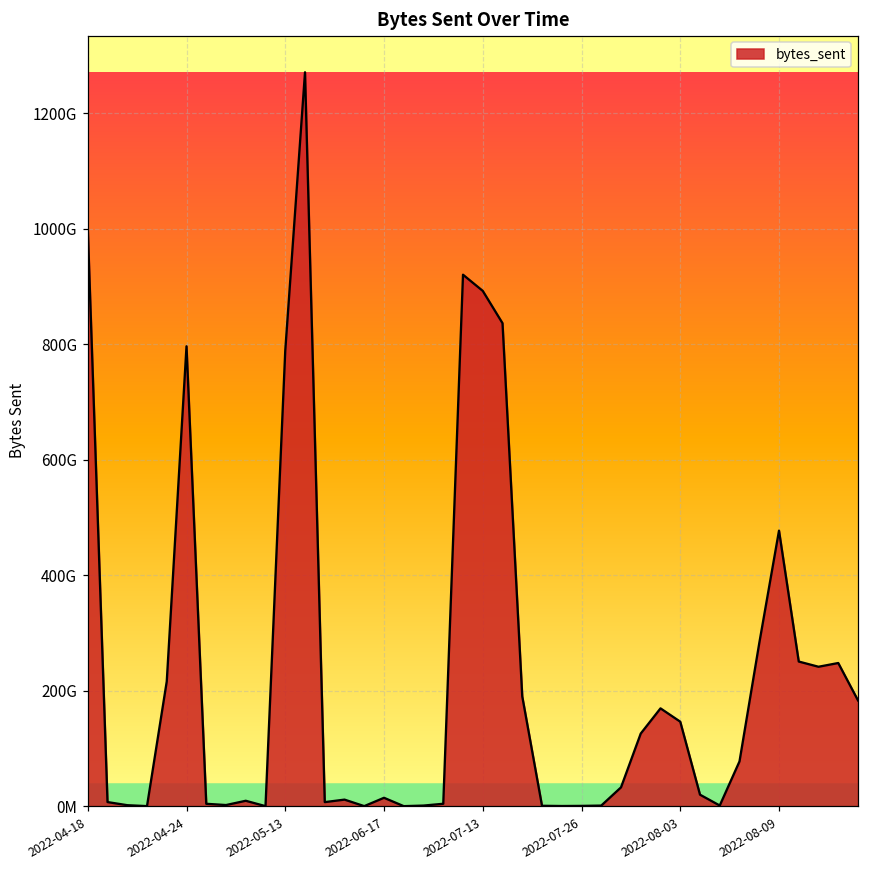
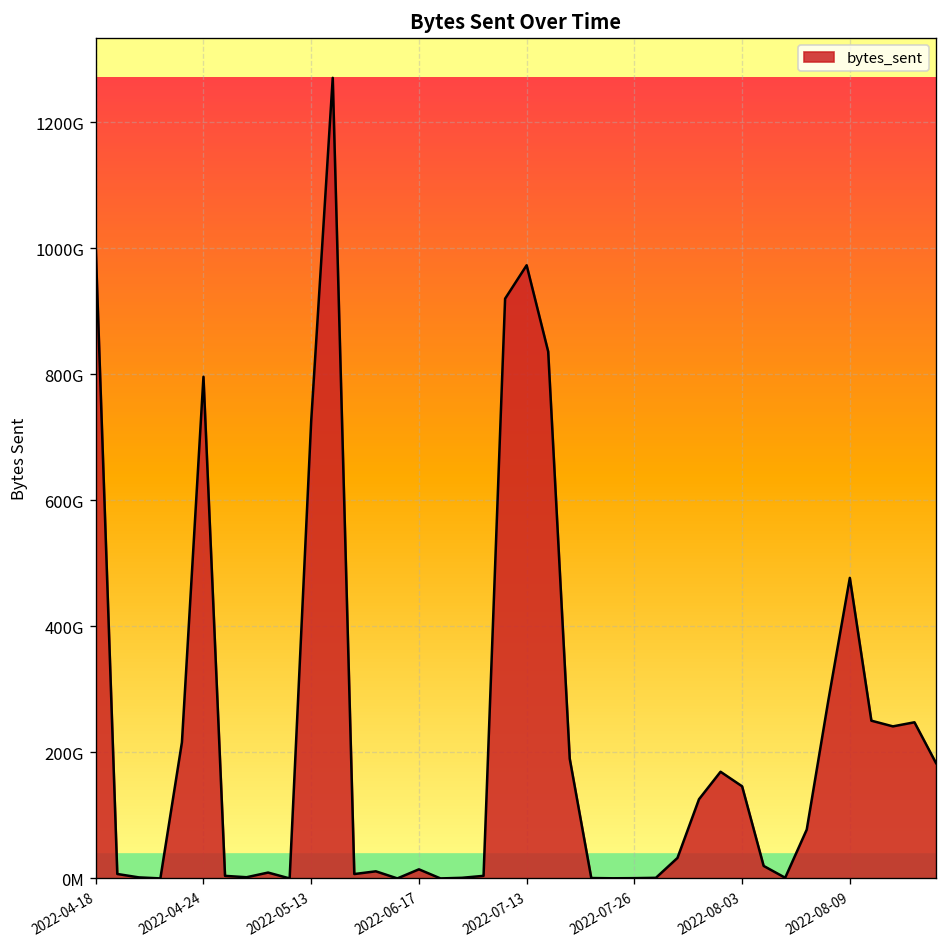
2022-05-13: 790000000000 -> 730000000000
2022-07-13: 890000000000 -> 970000000000
